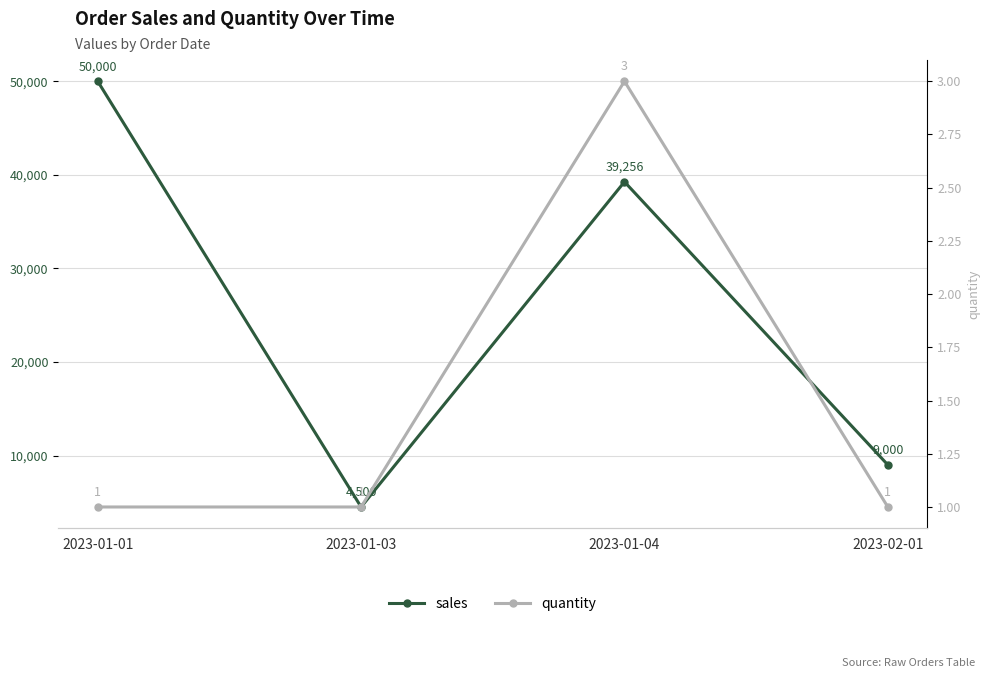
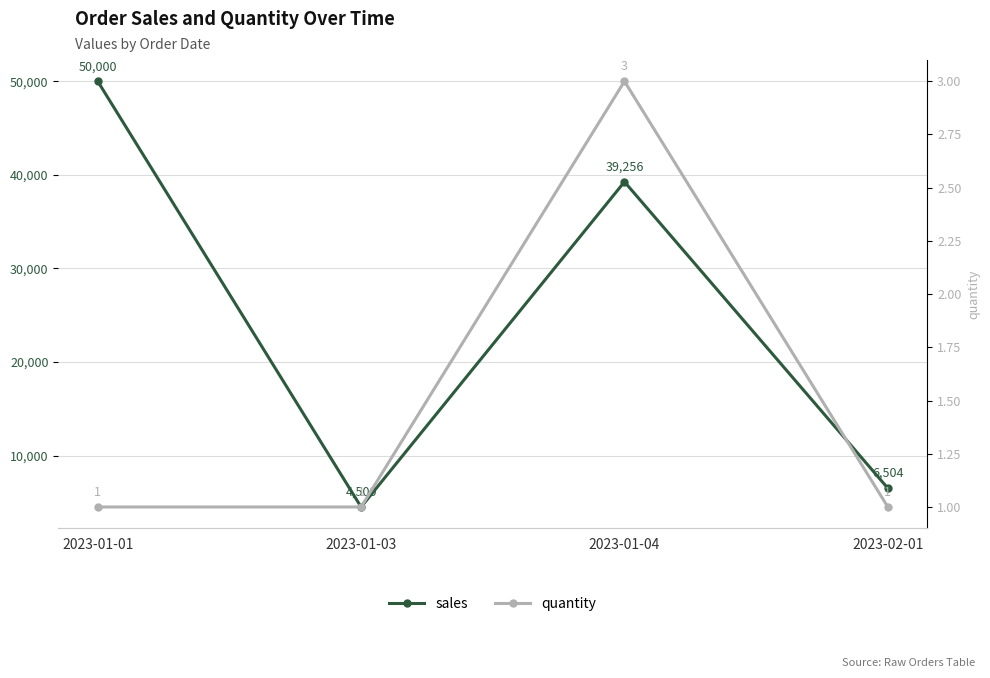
sales, 2023-02-01: 9,000 -> 6,504
